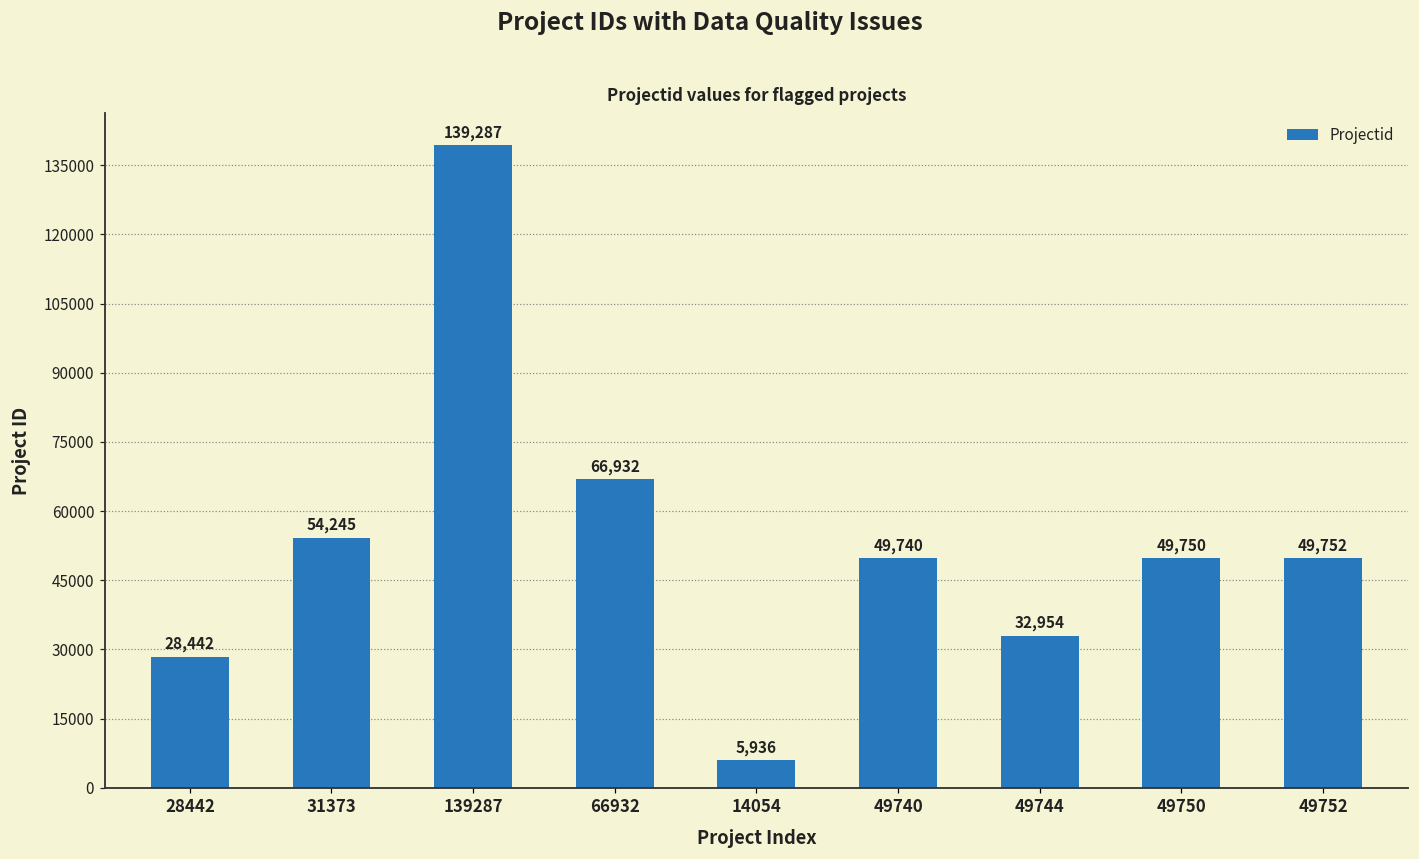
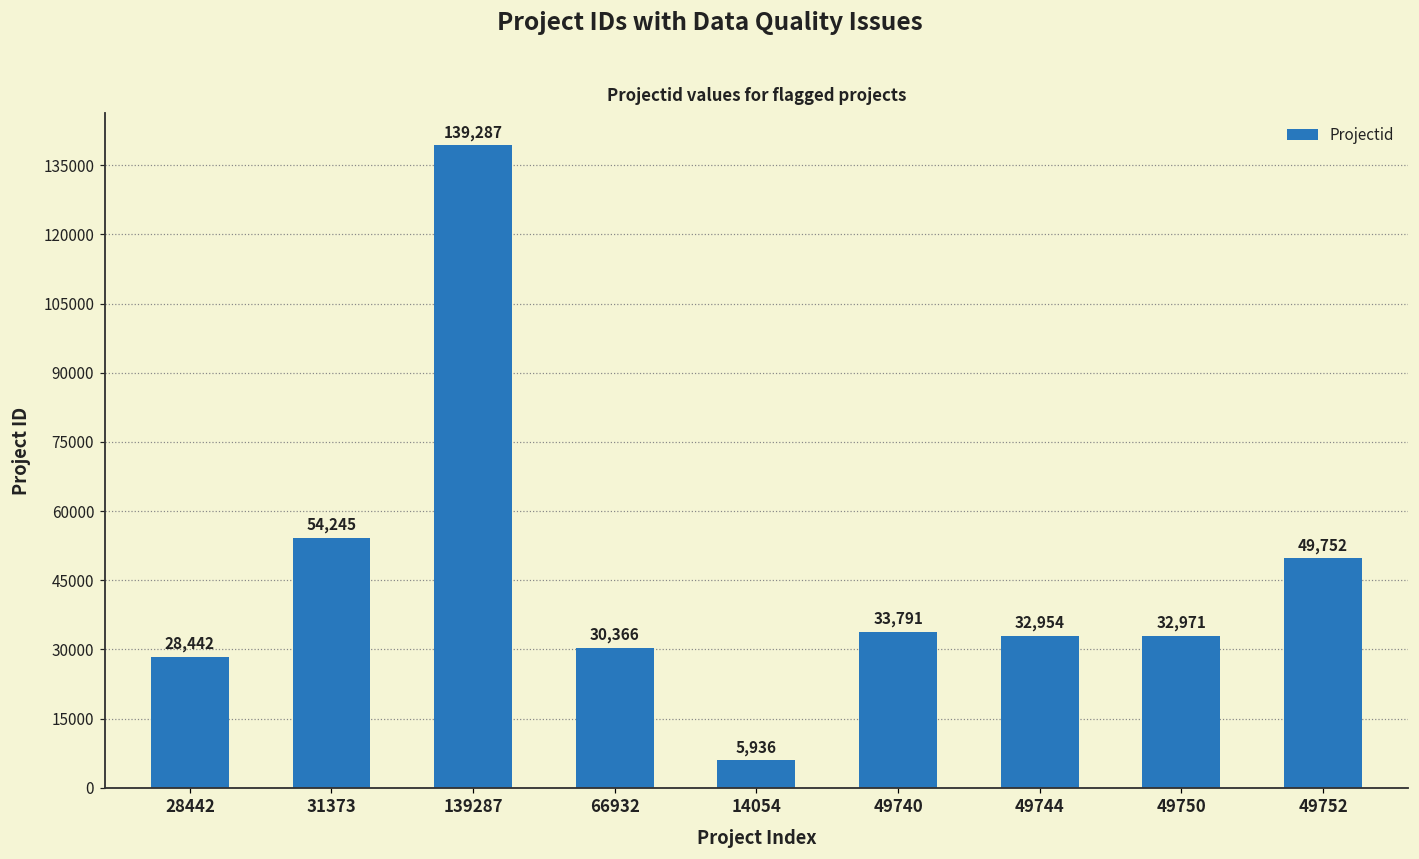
66932: 66,932 -> 30,366
49740: 49,740 -> 33,791
49750: 49,750 -> 32,971
